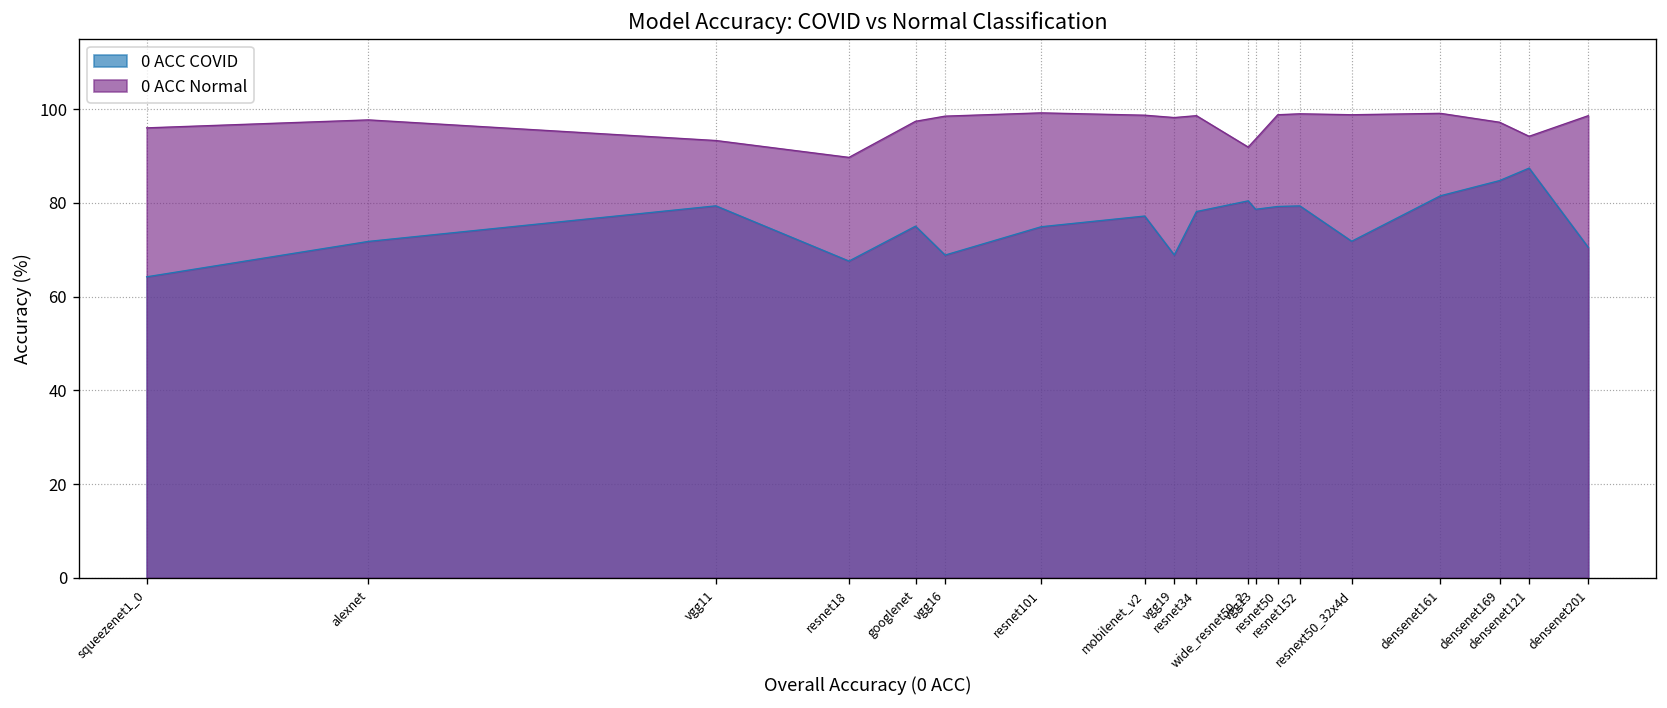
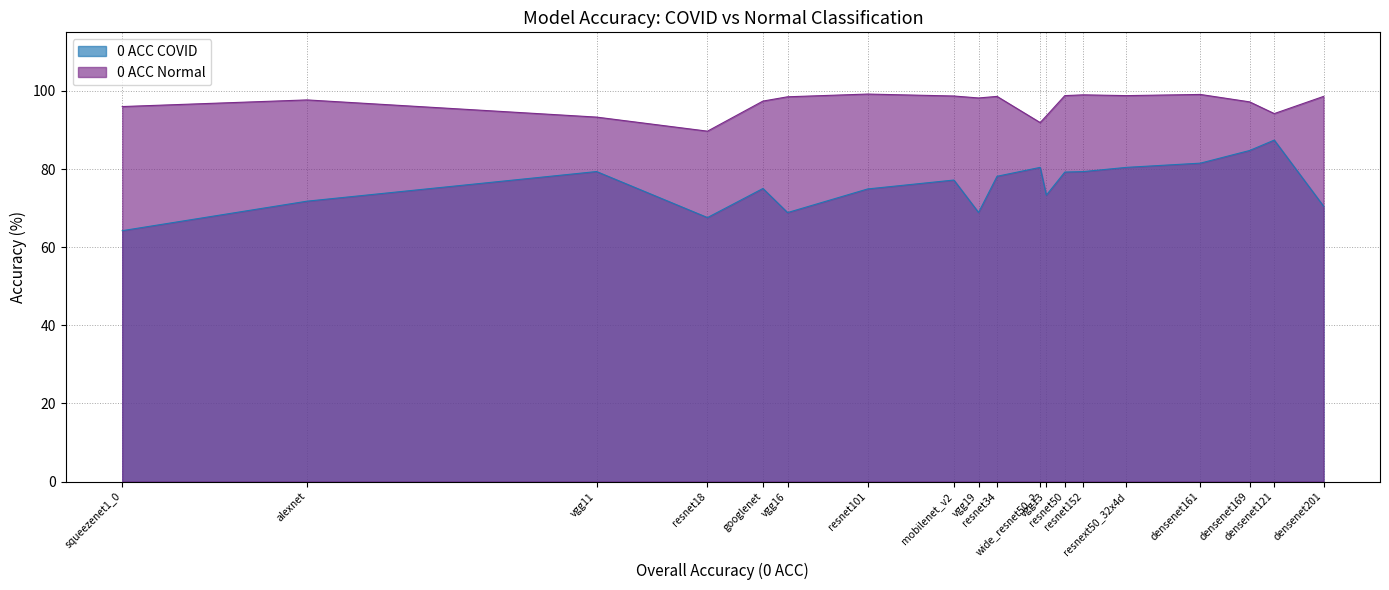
0 ACC COVID, vgg13: 79 -> 73
0 ACC COVID, resnext50_32x4d: 72 -> 80
